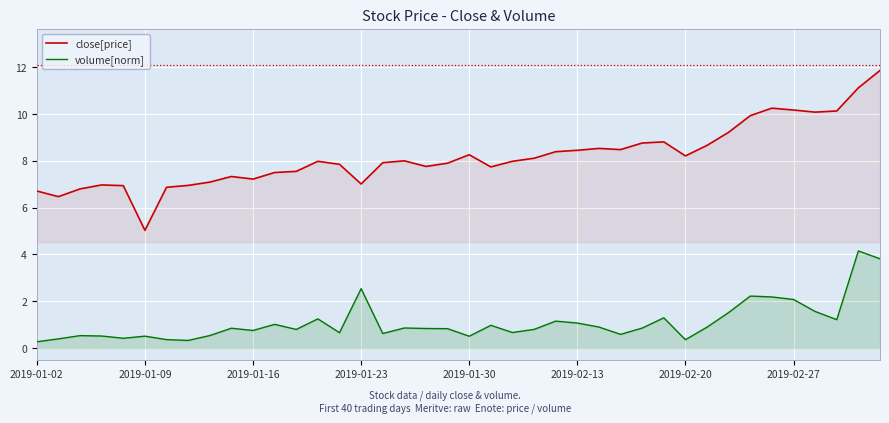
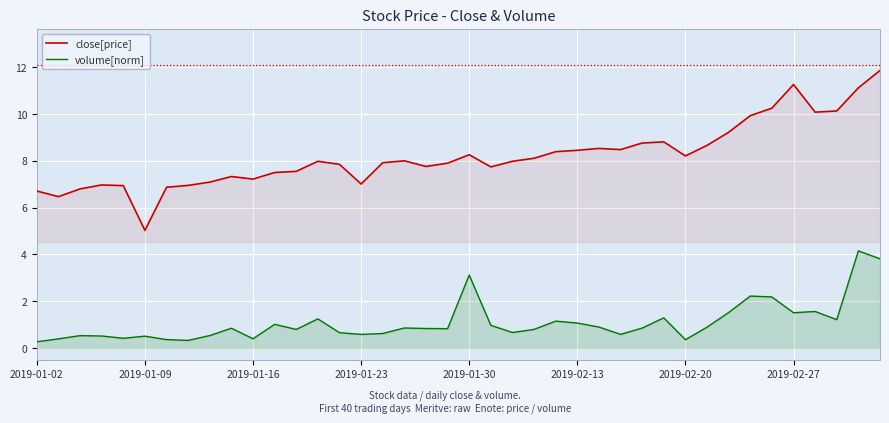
volume[norm], 2019-01-16: 0.8 -> 0.4
volume[norm], 2019-01-23: 2.5 -> 0.6
volume[norm], 2019-01-30: 0.5 -> 3.1
close[price], 2019-02-27: 10.2 -> 11.3
volume[norm], 2019-02-27: 2.1 -> 1.5
